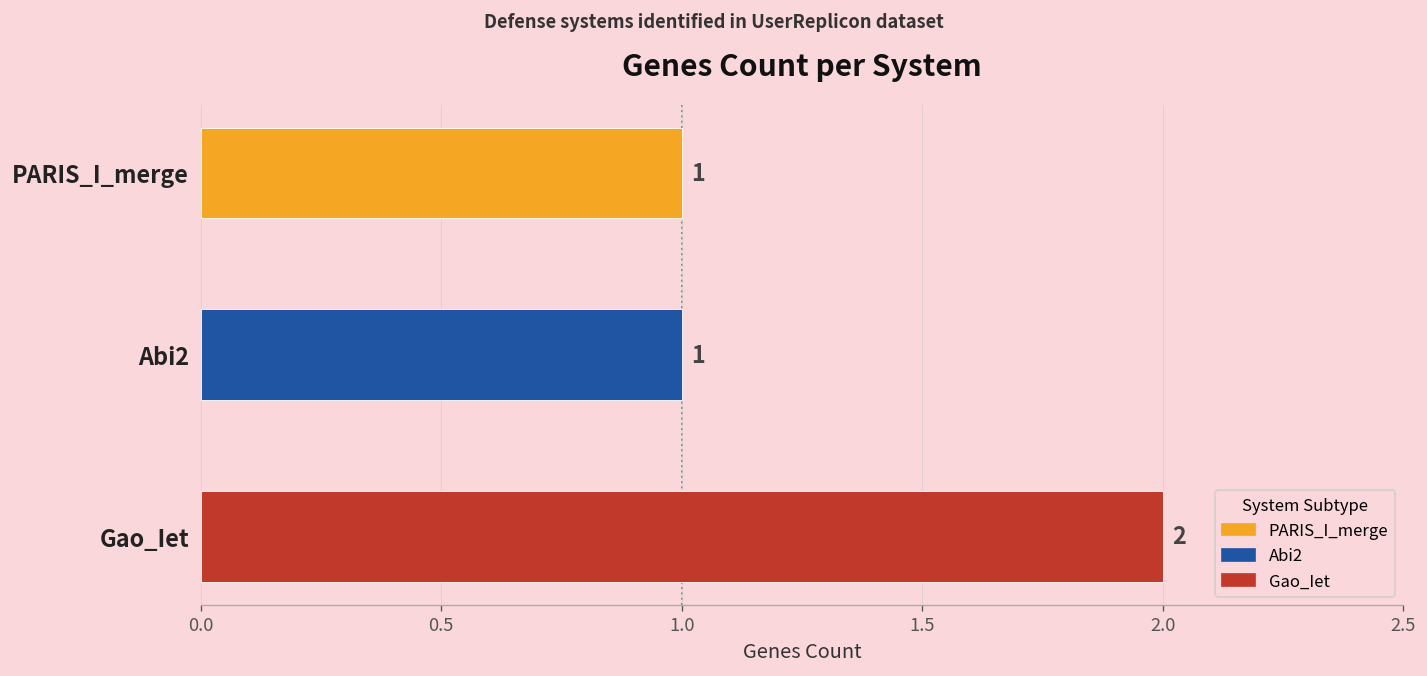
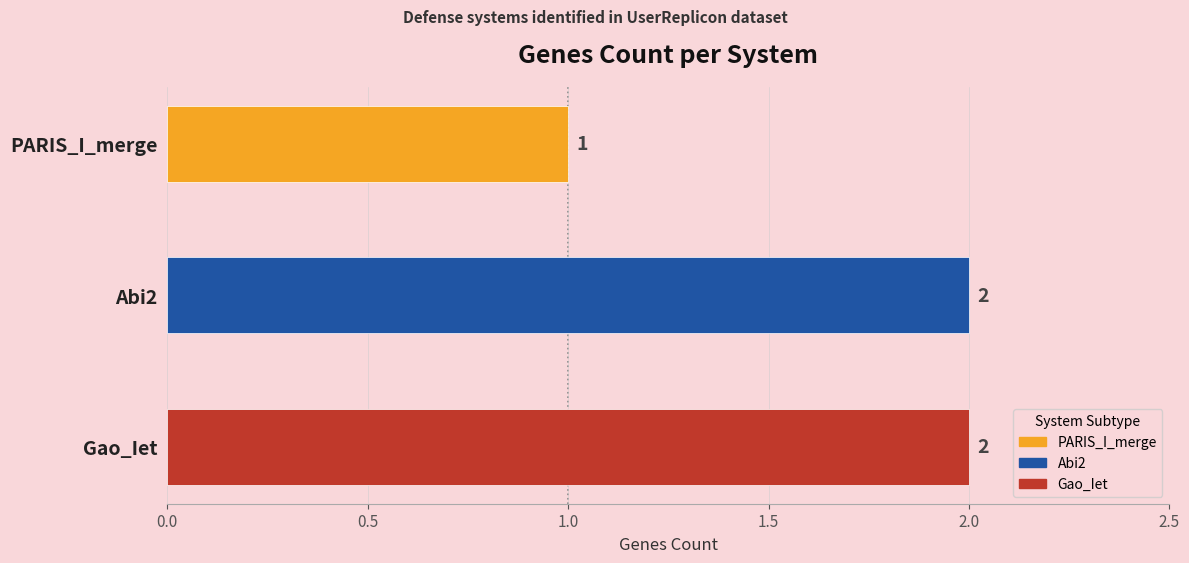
Abi2: 1 -> 2
